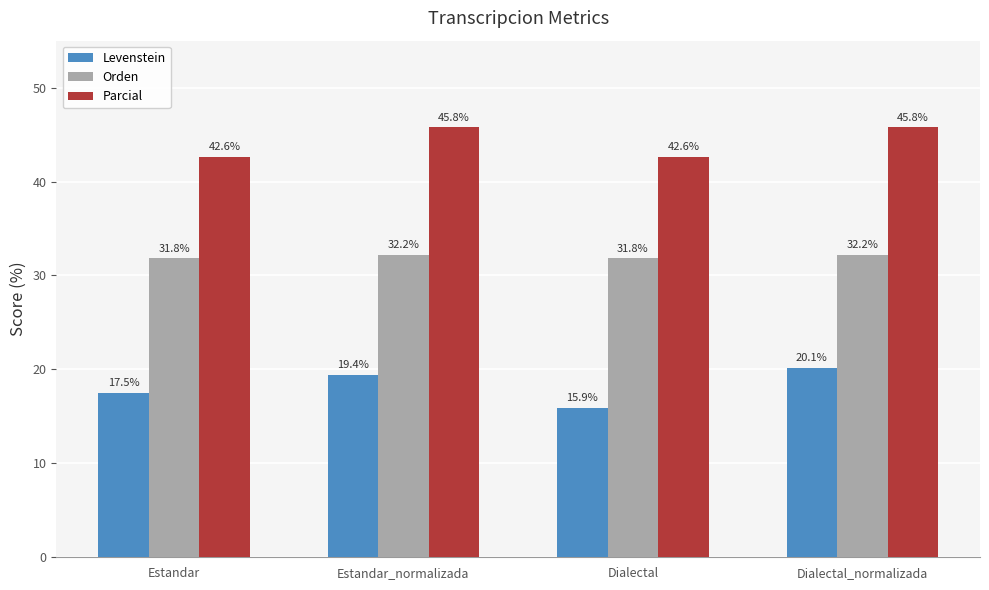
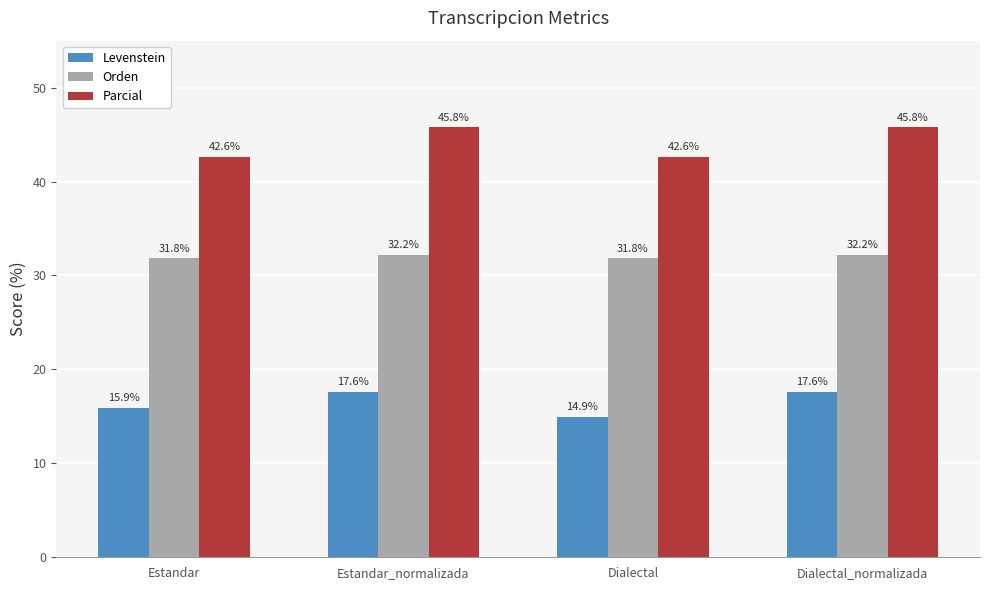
Levenstein, Estandar: 17.5% -> 15.9%
Levenstein, Estandar_normalizada: 19.4% -> 17.6%
Levenstein, Dialectal: 15.9% -> 14.9%
Levenstein, Dialectal_normalizada: 20.1% -> 17.6%
